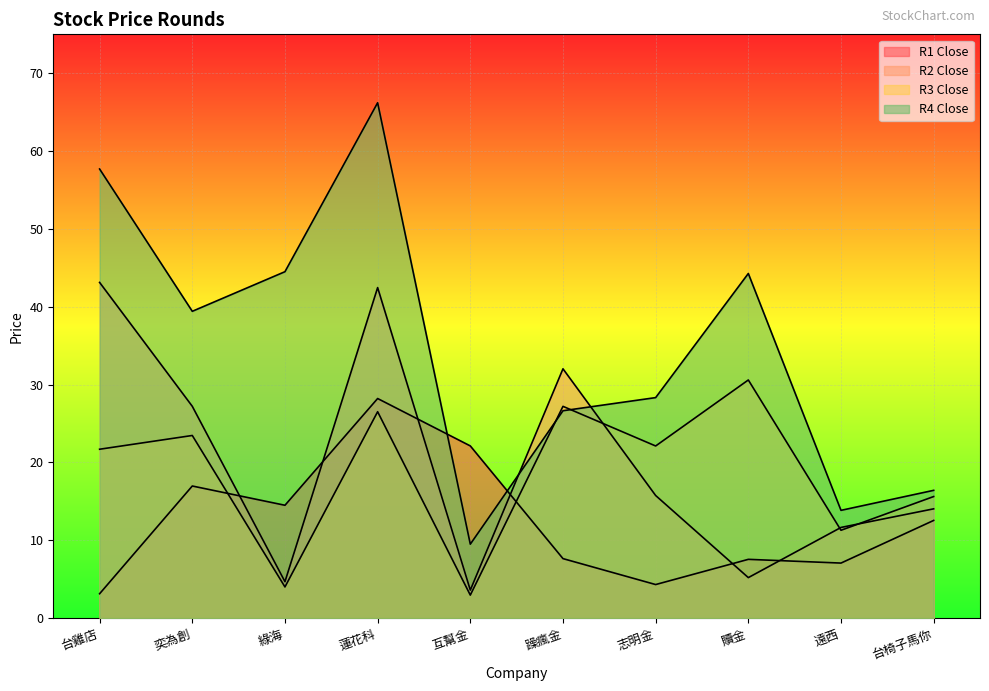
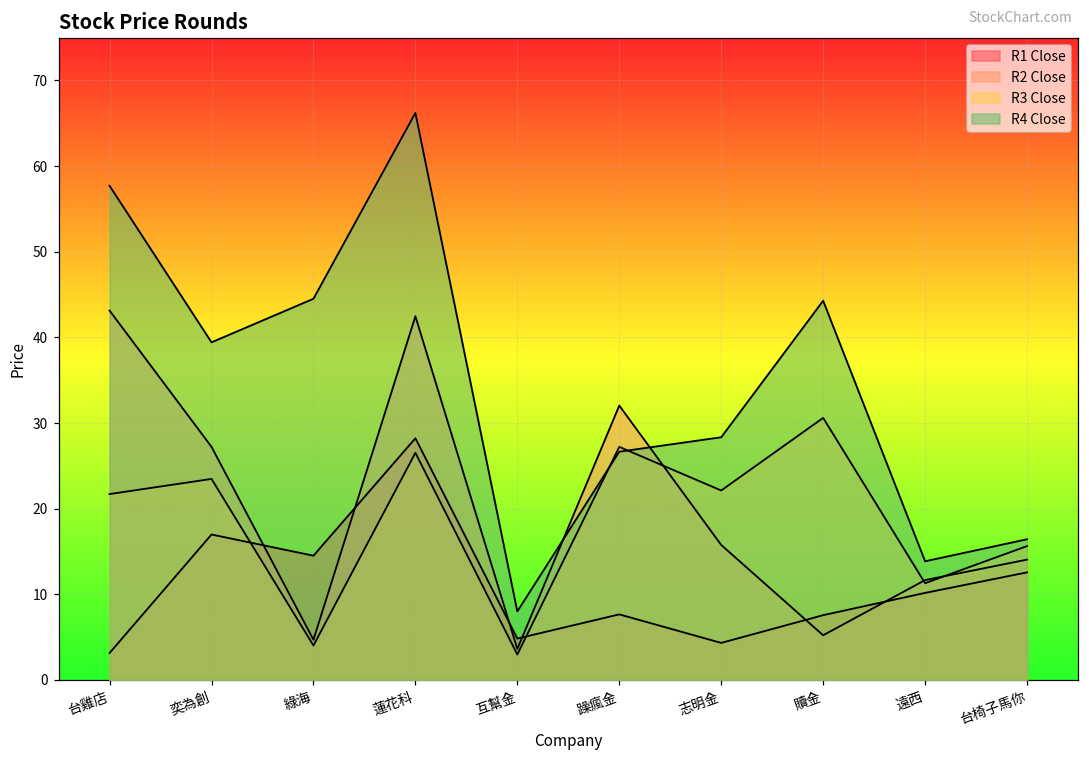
R1 Close, 互幫金: 22 -> 5
R4 Close, 互幫金: 10 -> 8
R1 Close, 遠西: 7 -> 10
